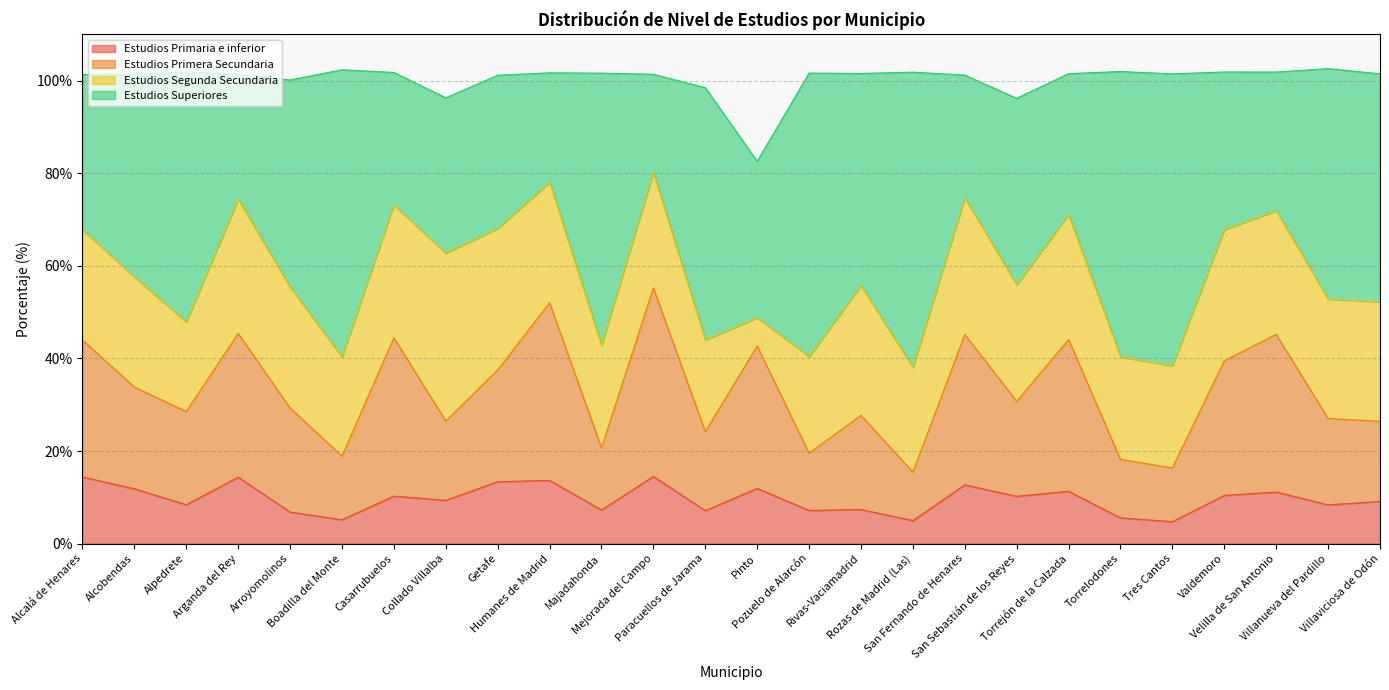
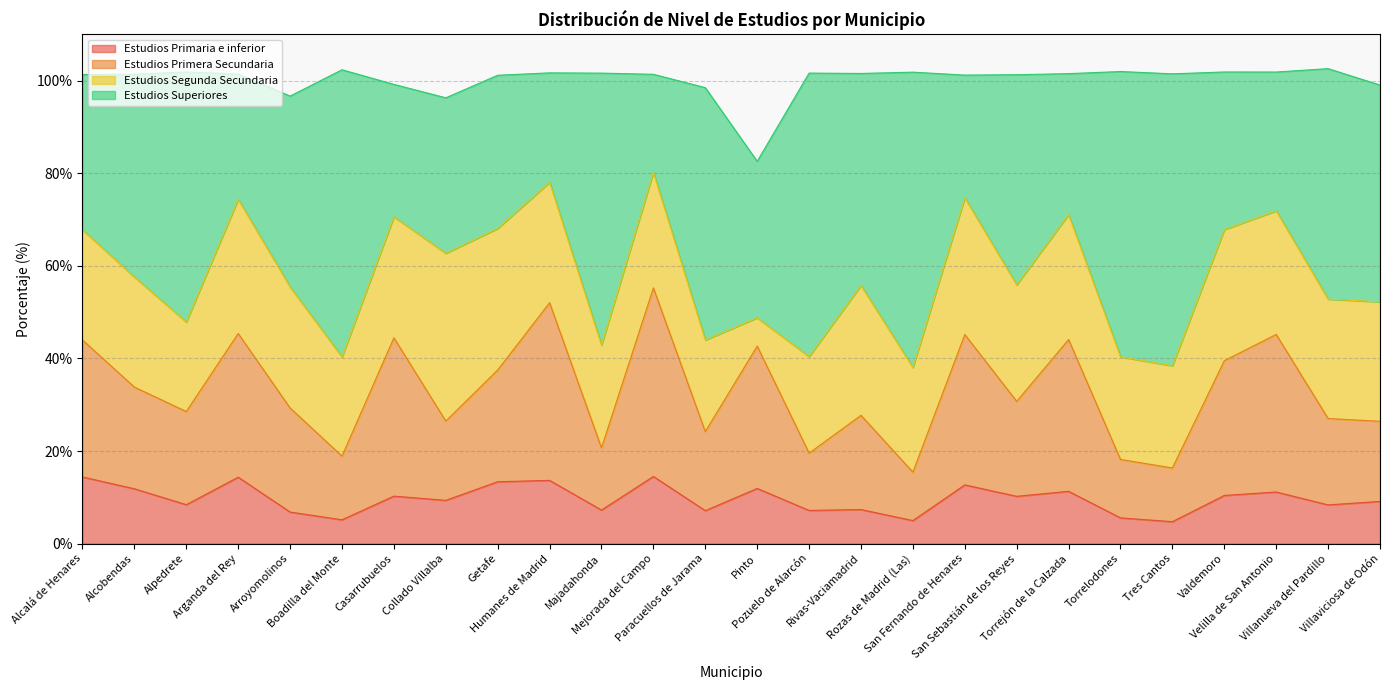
Estudios Superiores, Arroyomolinos: 45% -> 41%
Estudios Segunda Secundaria, Casarrubuelos: 29% -> 26%
Estudios Superiores, San Sebastián de los Reyes: 40% -> 45%
Estudios Superiores, Villaviciosa de Odón: 49% -> 47%
